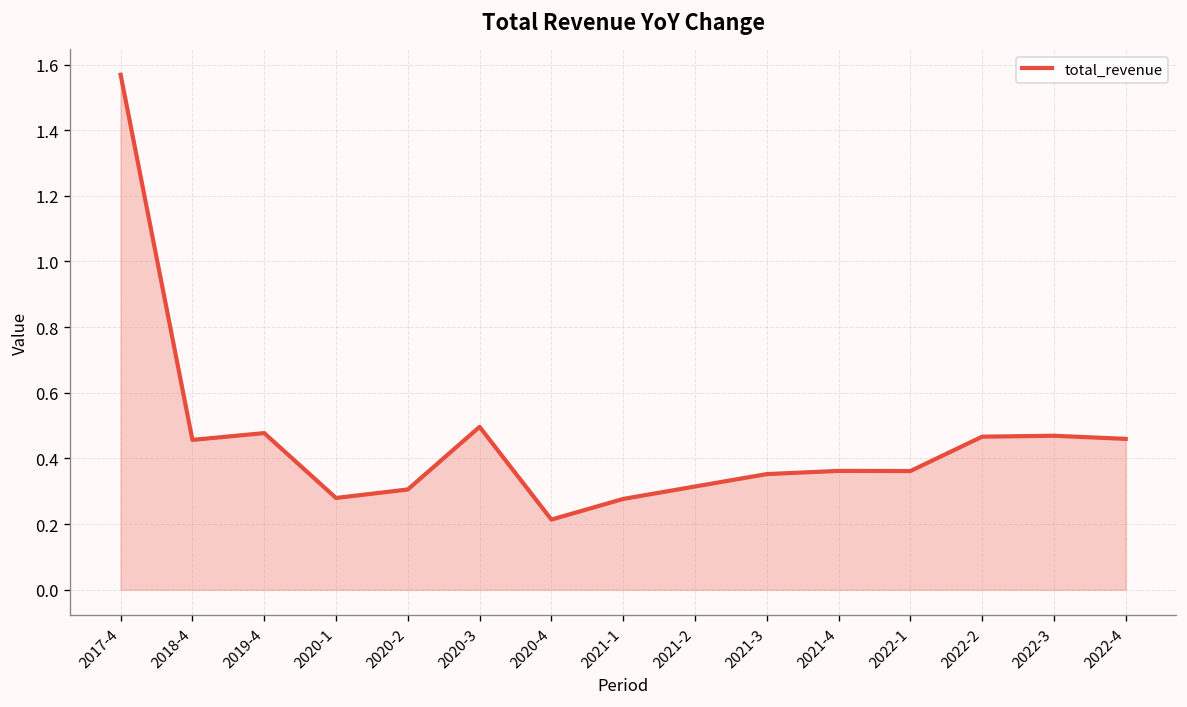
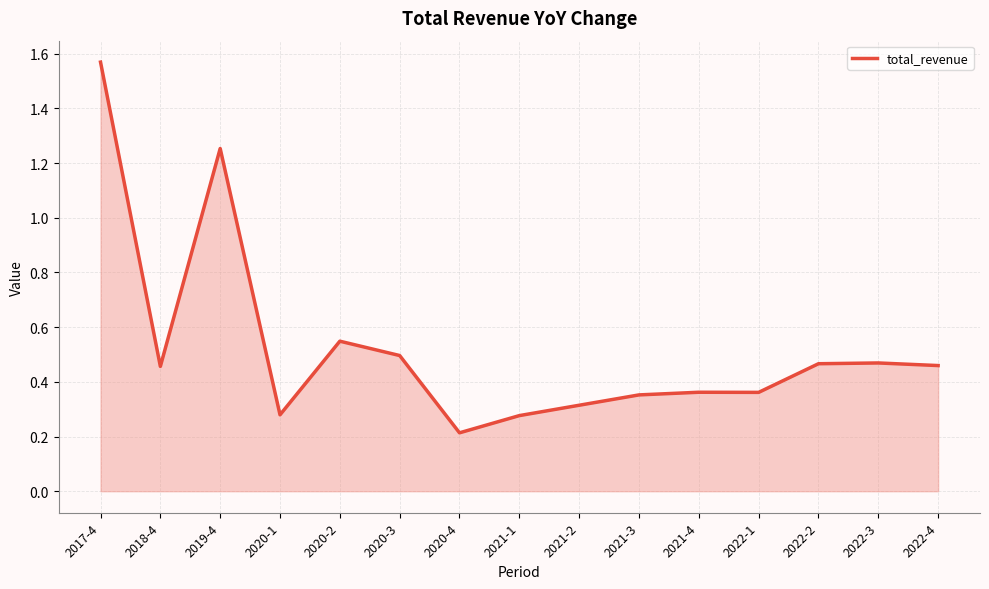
2019-4: 0.48 -> 1.25
2020-2: 0.31 -> 0.55
